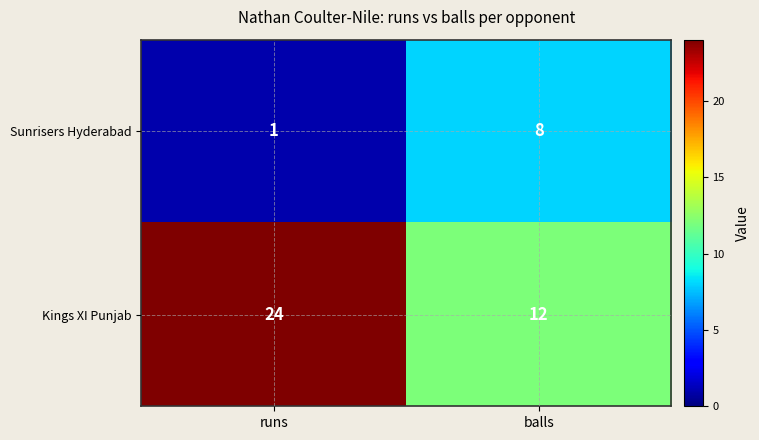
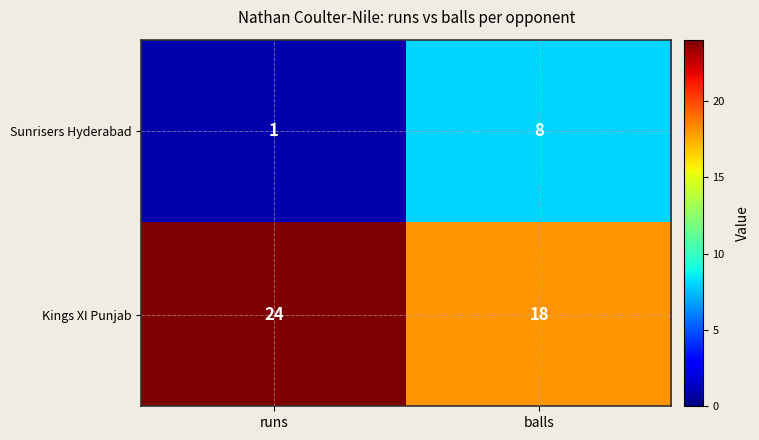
Kings XI Punjab, balls: 12 -> 18
